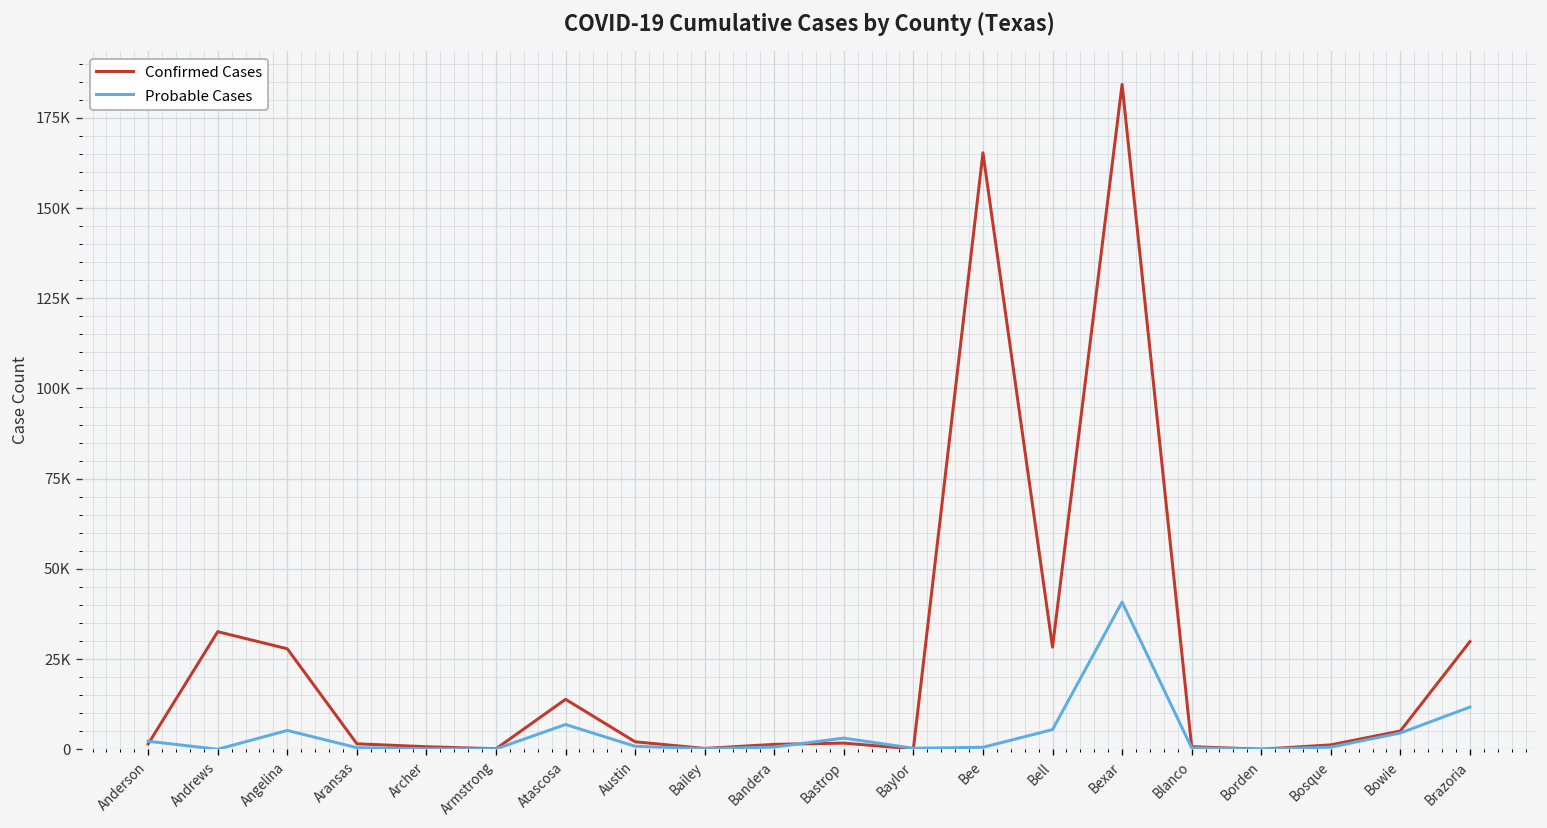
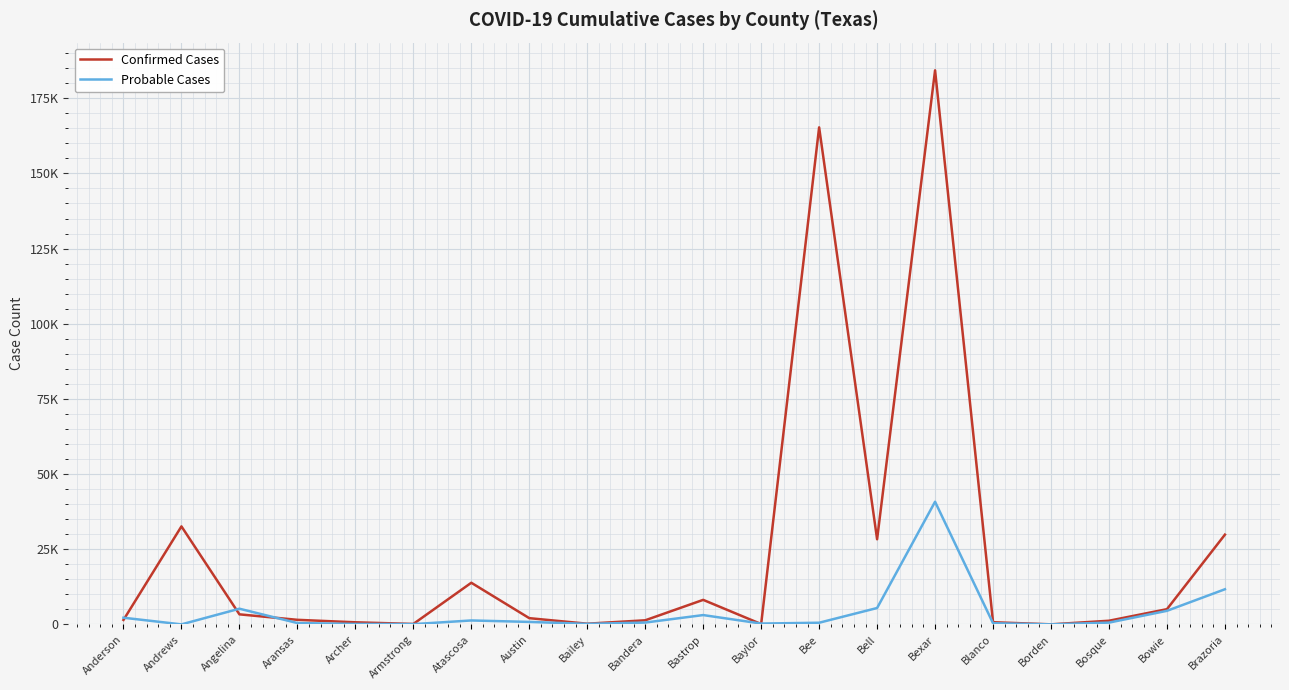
Confirmed Cases, Angelina: 28000 -> 3000
Probable Cases, Atascosa: 7000 -> 1000
Confirmed Cases, Bastrop: 2000 -> 8000
